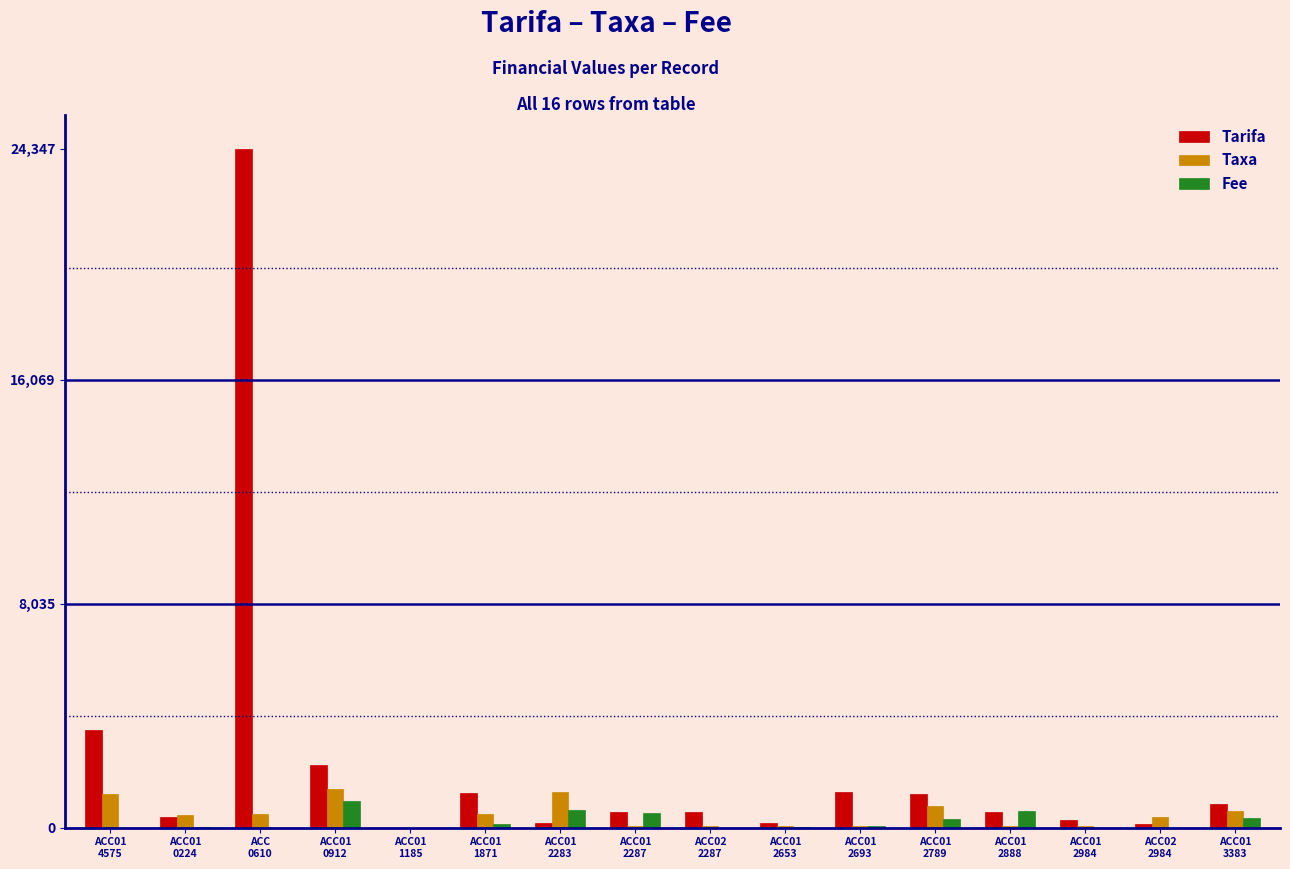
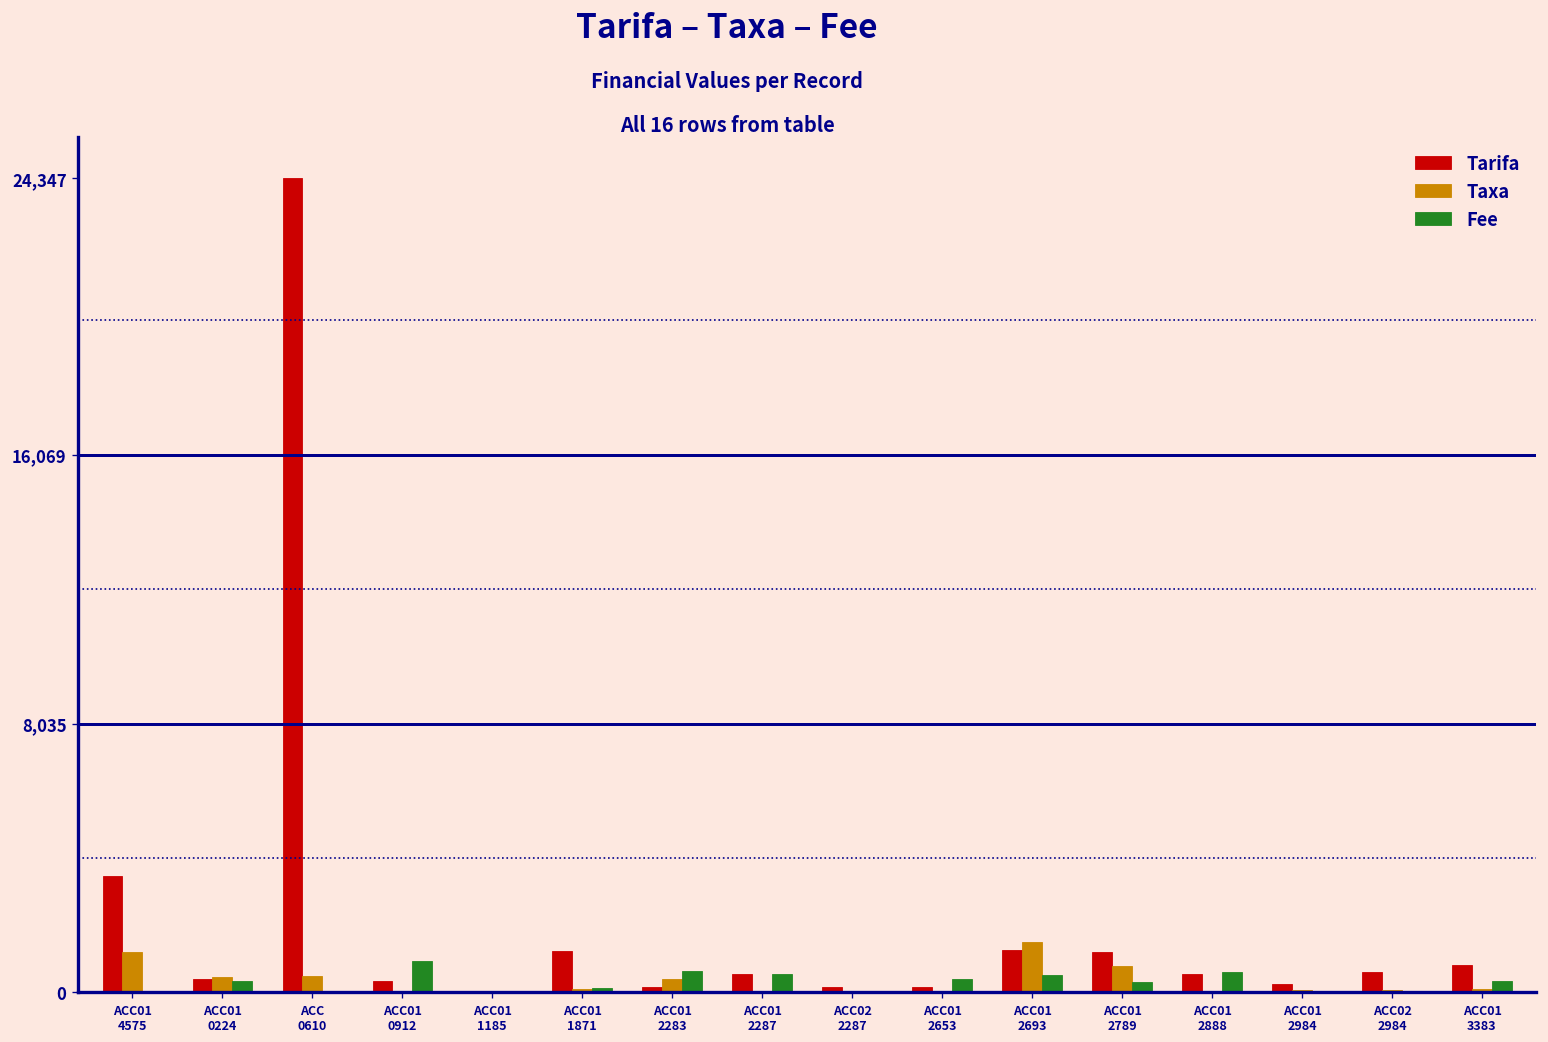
Fee, ACC01 0224: 0 -> 300
Tarifa, ACC01 0912: 2,300 -> 300
Taxa, ACC01 0912: 1,400 -> 0
Taxa, ACC01 1871: 500 -> 100
Taxa, ACC01 2283: 1,300 -> 400
Tarifa, ACC02 2287: 600 -> 200
Fee, ACC01 2653: 0 -> 400
Taxa, ACC01 2693: 0 -> 1,500
Fee, ACC01 2693: 100 -> 500
Tarifa, ACC02 2984: 100 -> 600
Taxa, ACC02 2984: 400 -> 100
Taxa, ACC01 3383: 600 -> 100
